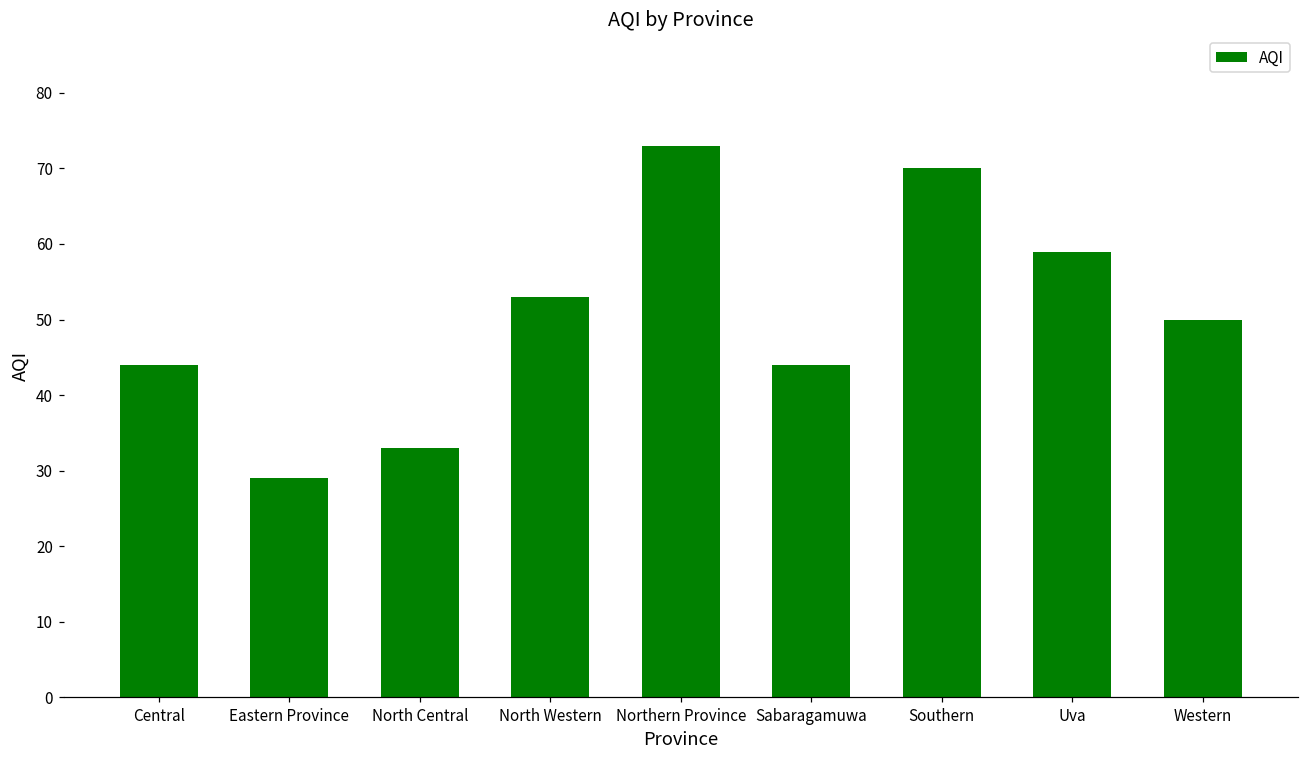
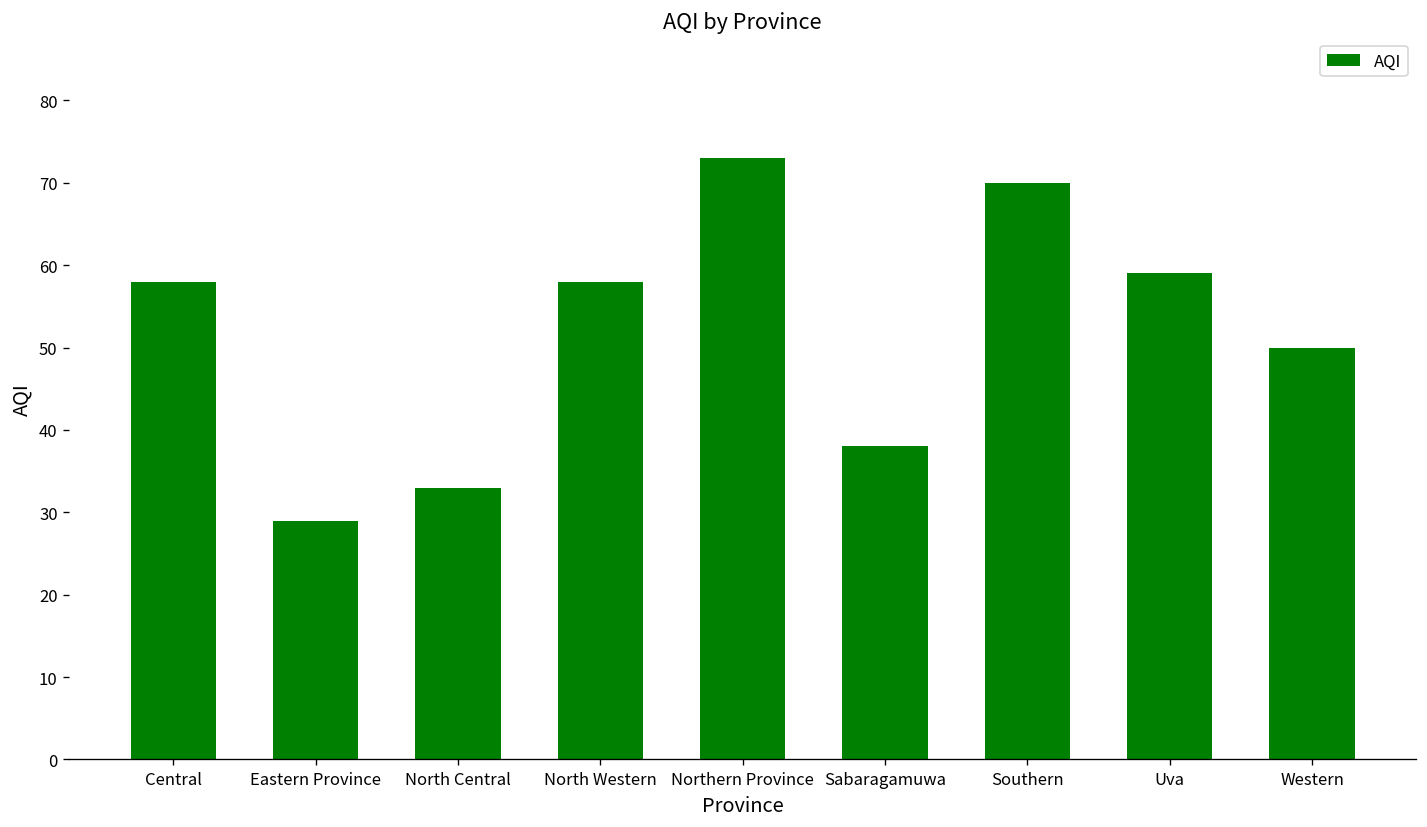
Central: 44 -> 58
North Western: 53 -> 58
Sabaragamuwa: 44 -> 38
